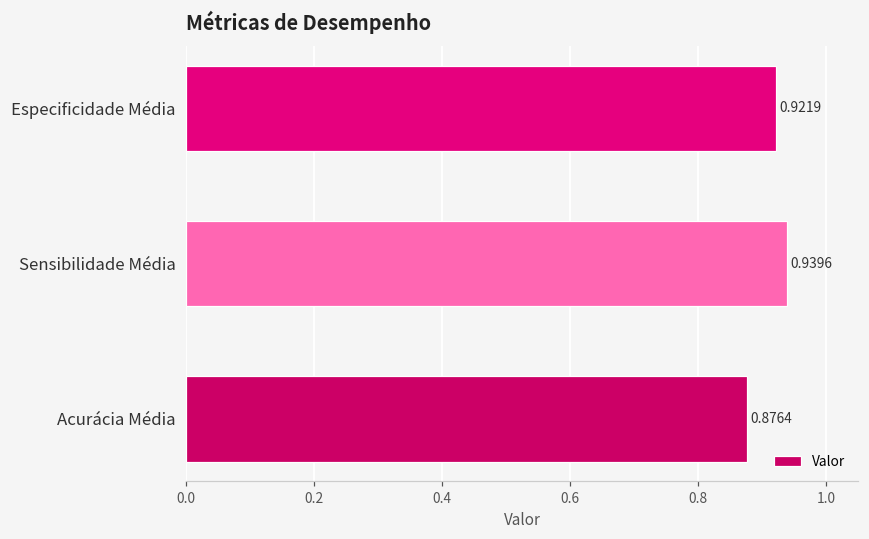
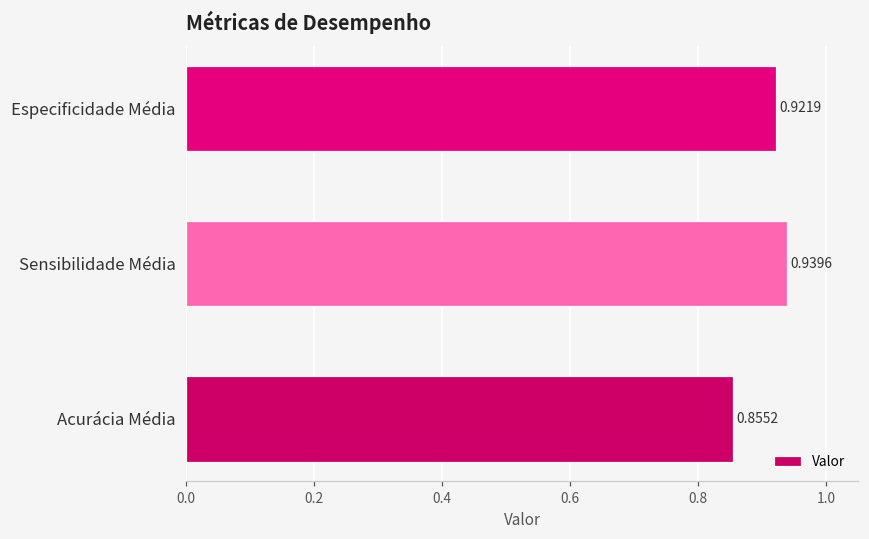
Acurácia Média: 0.8764 -> 0.8552
